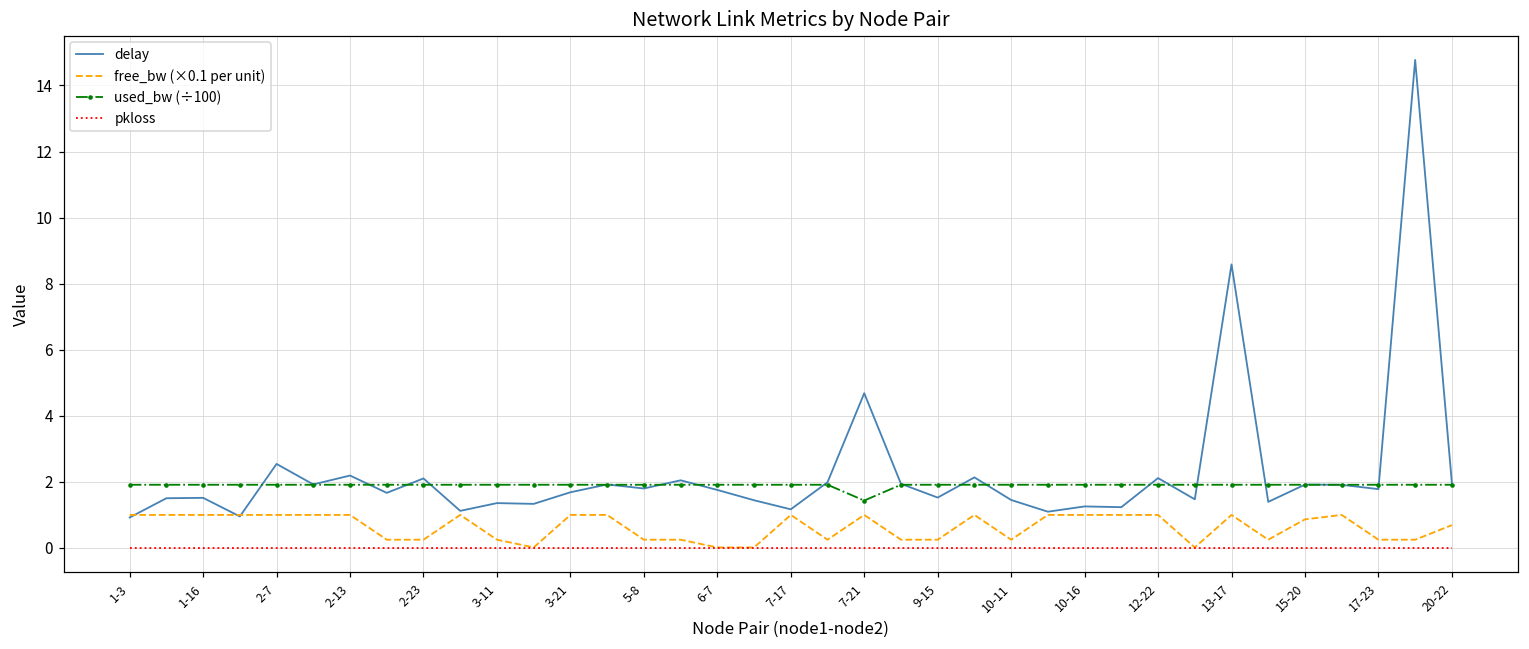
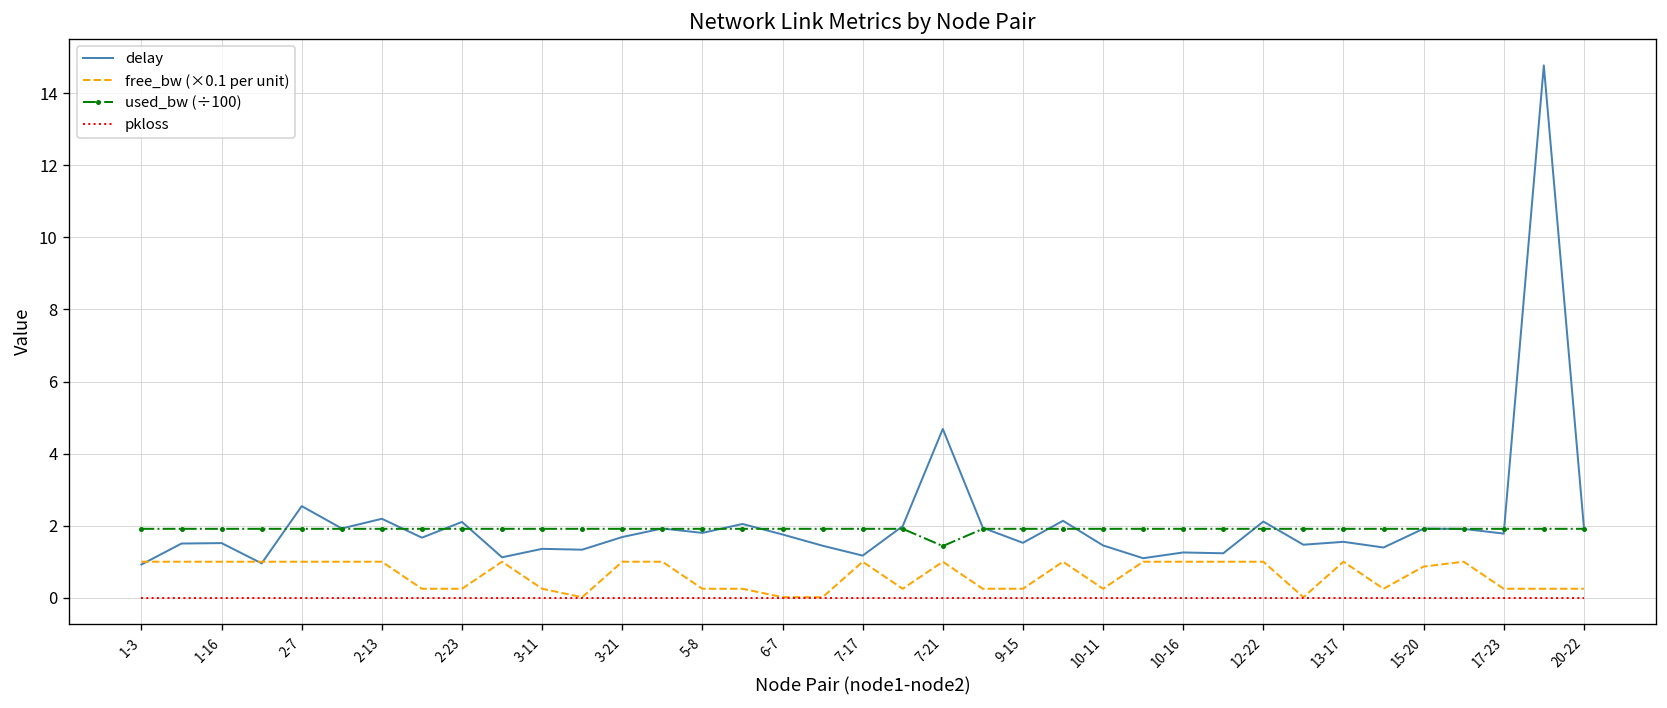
delay, 13-17: 8.6 -> 1.6
free_bw (×0.1 per unit), 20-22: 0.7 -> 0.2
